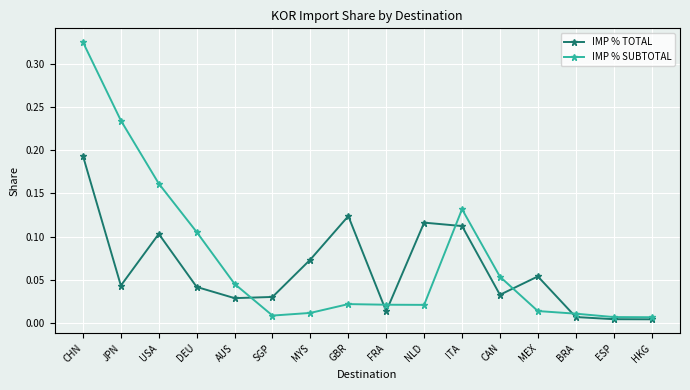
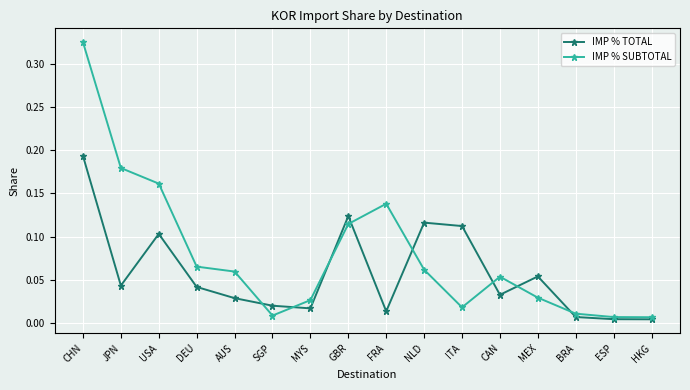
IMP % SUBTOTAL, JPN: 0.23 -> 0.18
IMP % SUBTOTAL, DEU: 0.11 -> 0.07
IMP % SUBTOTAL, AUS: 0.05 -> 0.06
IMP % TOTAL, SGP: 0.03 -> 0.02
IMP % TOTAL, MYS: 0.07 -> 0.02
IMP % SUBTOTAL, MYS: 0.01 -> 0.03
IMP % SUBTOTAL, GBR: 0.02 -> 0.11
IMP % SUBTOTAL, FRA: 0.02 -> 0.14
IMP % SUBTOTAL, NLD: 0.02 -> 0.06
IMP % SUBTOTAL, ITA: 0.13 -> 0.02
IMP % SUBTOTAL, MEX: 0.01 -> 0.03
